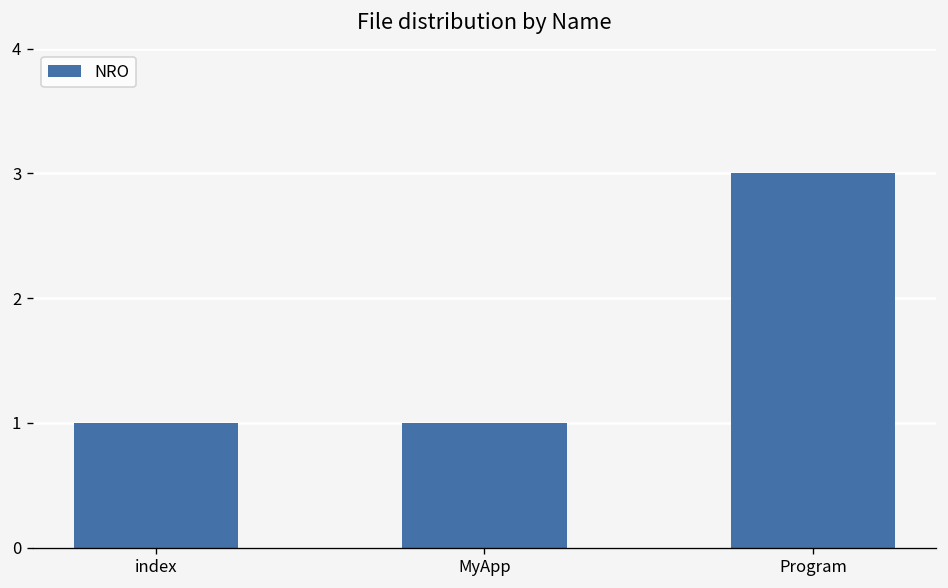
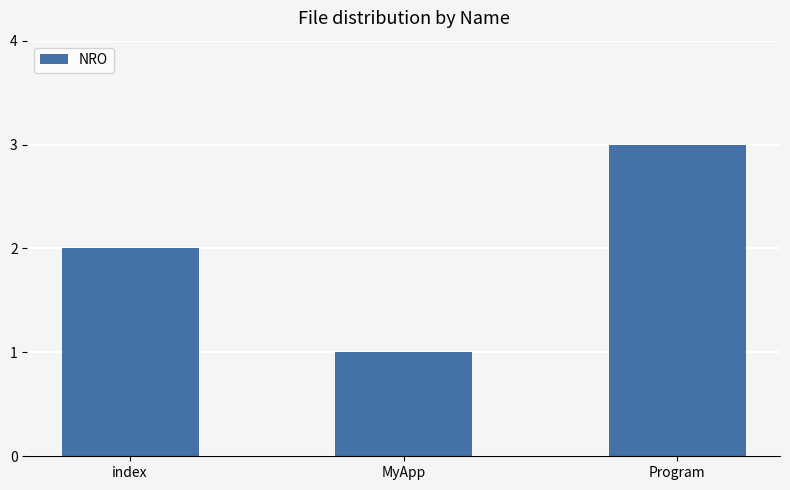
index: 1 -> 2
